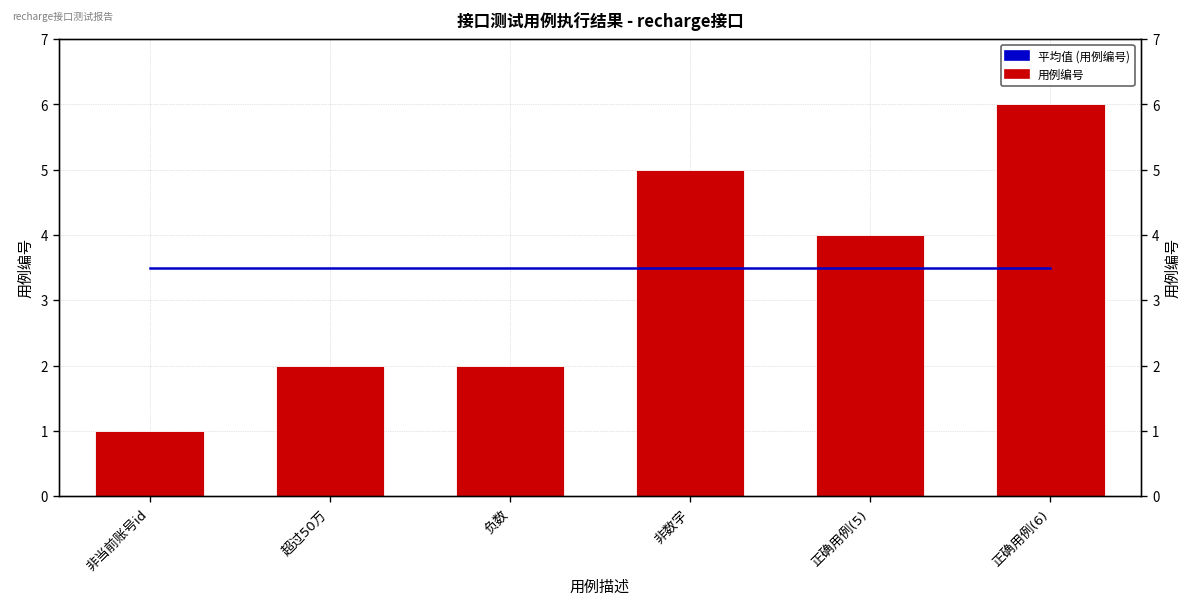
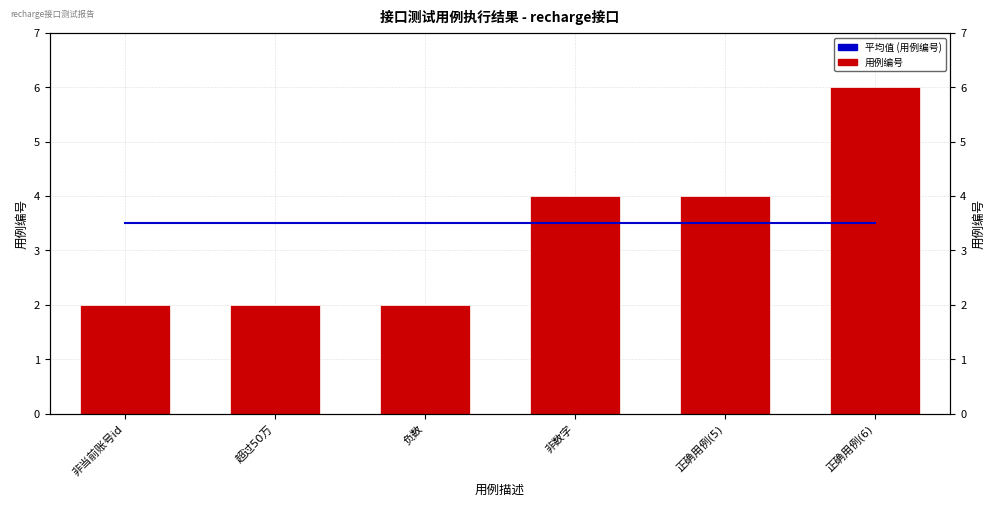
用例编号, 非当前账号id: 1 -> 2
用例编号, 非数字: 5 -> 4
